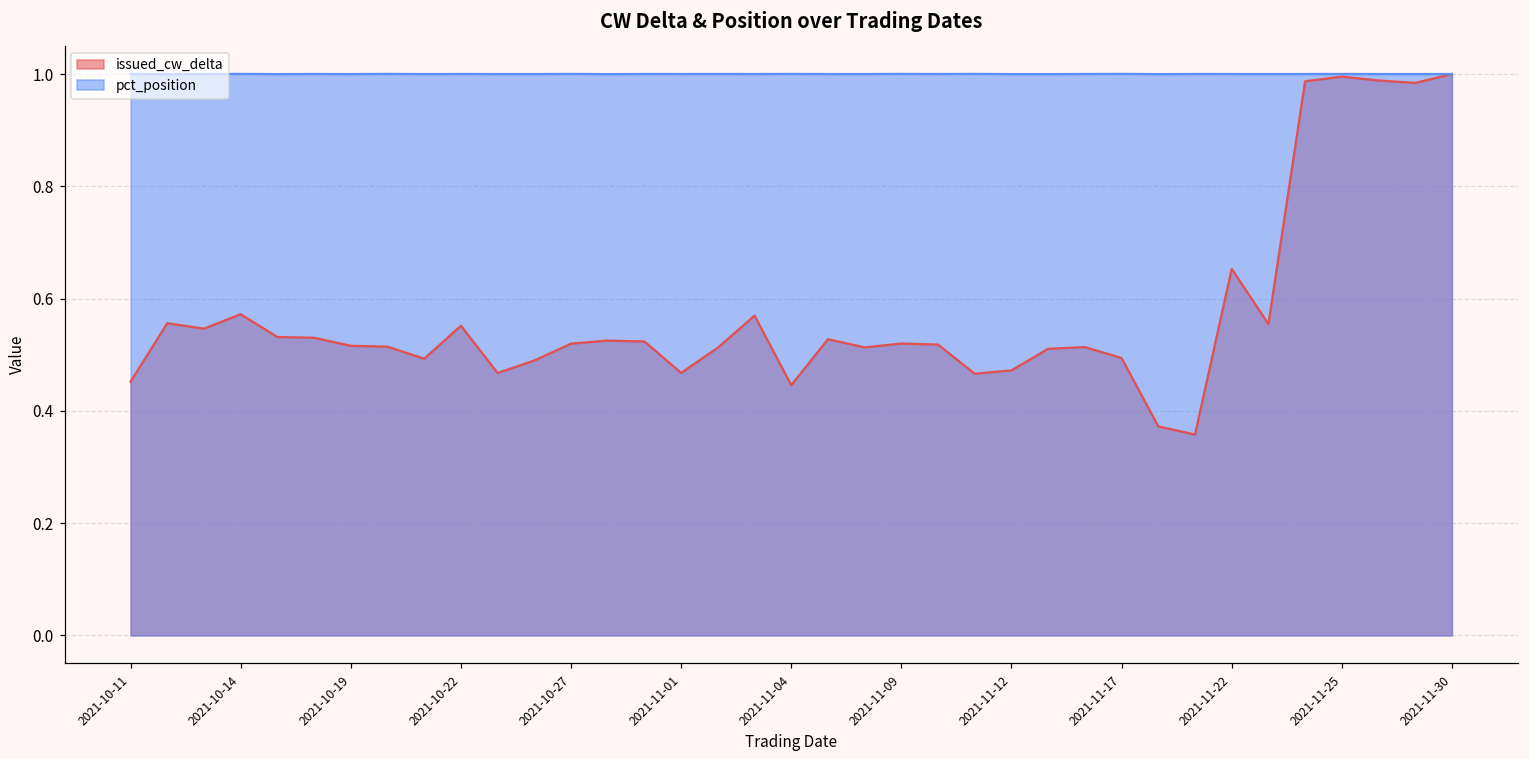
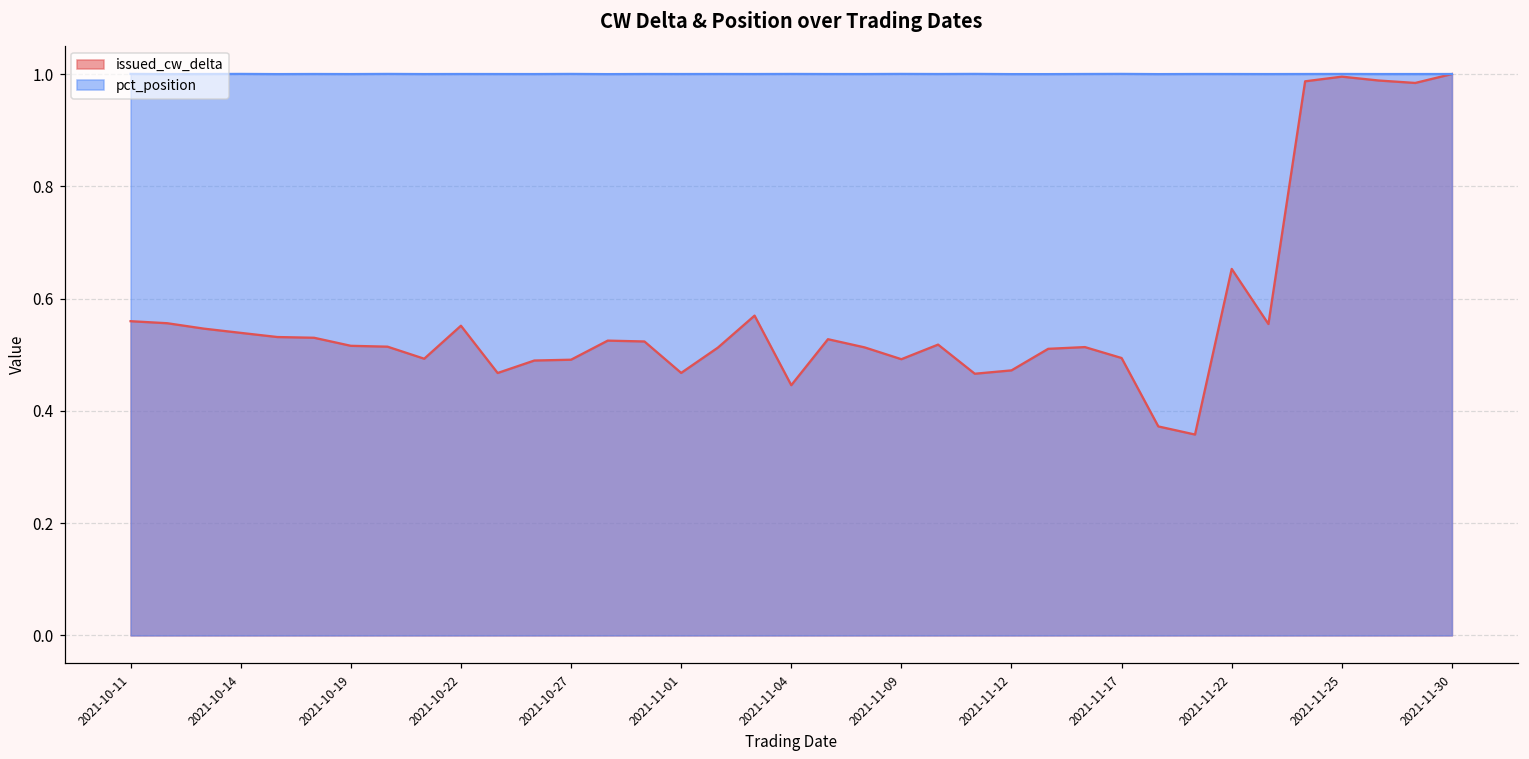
issued_cw_delta, 2021-10-11: 0.45 -> 0.56
issued_cw_delta, 2021-10-14: 0.57 -> 0.54
issued_cw_delta, 2021-10-27: 0.52 -> 0.49
issued_cw_delta, 2021-11-09: 0.52 -> 0.49
